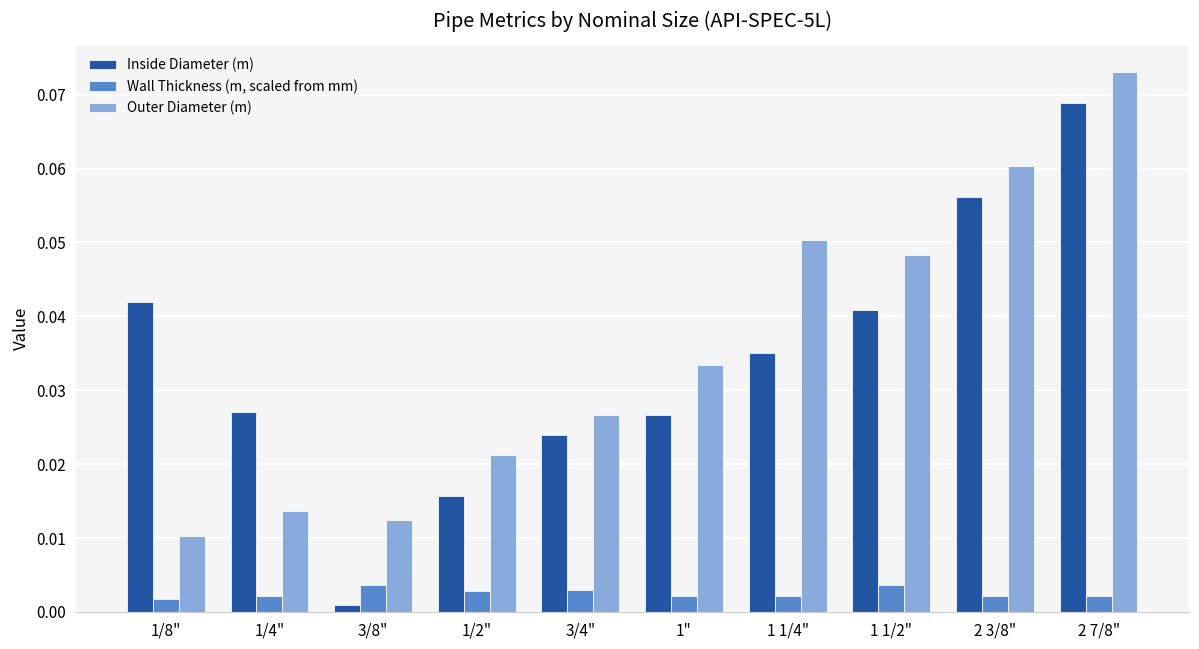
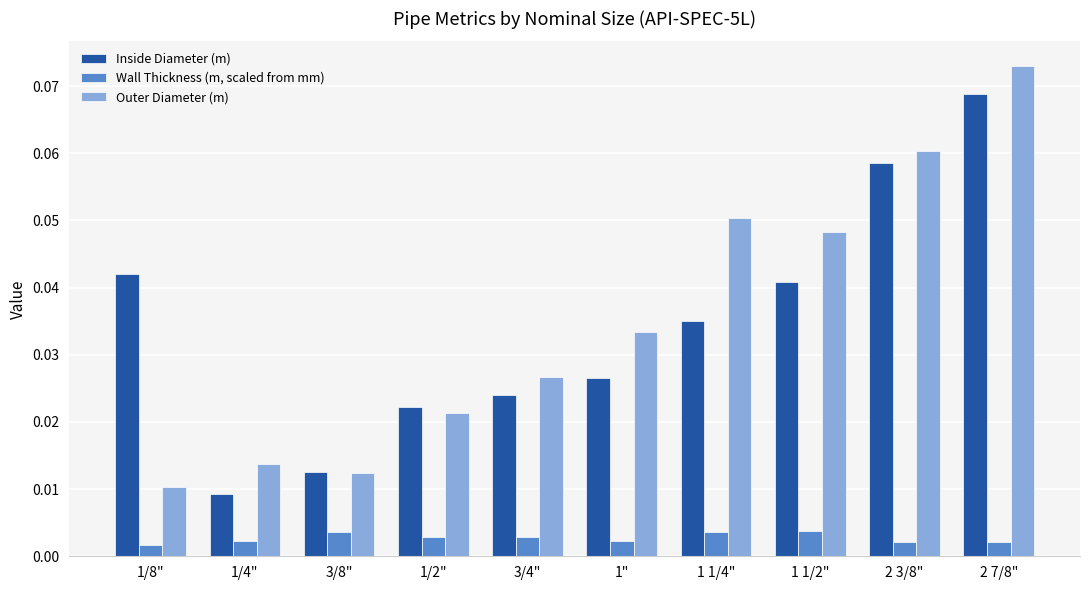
Inside Diameter (m), 1/4": 0.027 -> 0.009
Inside Diameter (m), 3/8": 0.001 -> 0.013
Inside Diameter (m), 1/2": 0.016 -> 0.022
Wall Thickness (m, scaled from mm), 1 1/4": 0.002 -> 0.004
Inside Diameter (m), 2 3/8": 0.056 -> 0.059
